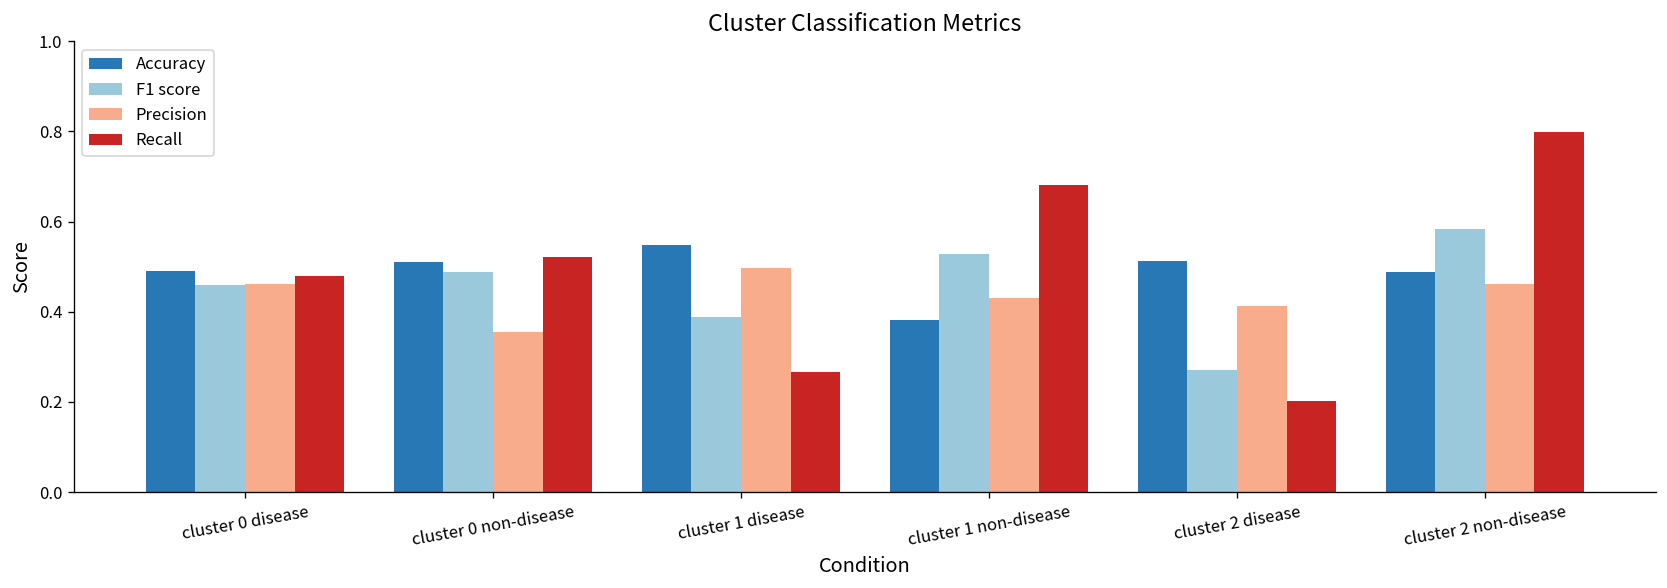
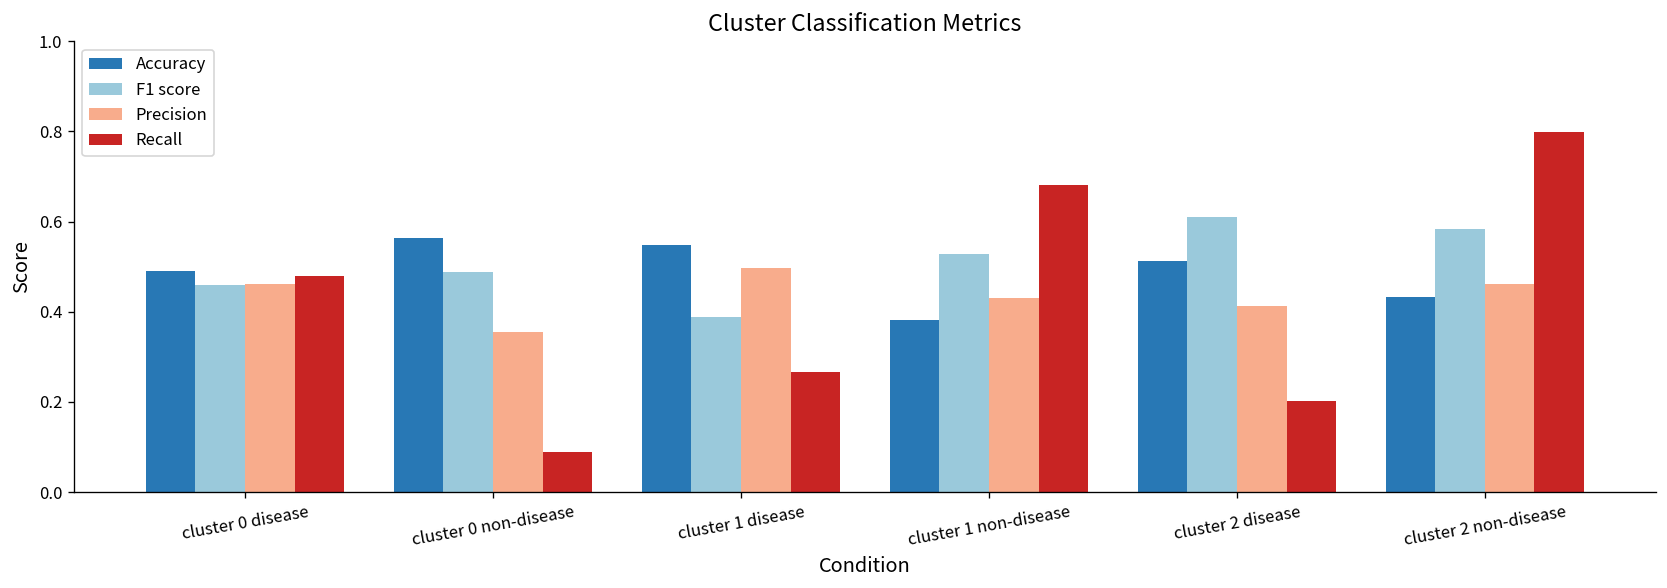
Accuracy, cluster 0 non-disease: 0.51 -> 0.56
Recall, cluster 0 non-disease: 0.52 -> 0.09
F1 score, cluster 2 disease: 0.27 -> 0.61
Accuracy, cluster 2 non-disease: 0.49 -> 0.43
